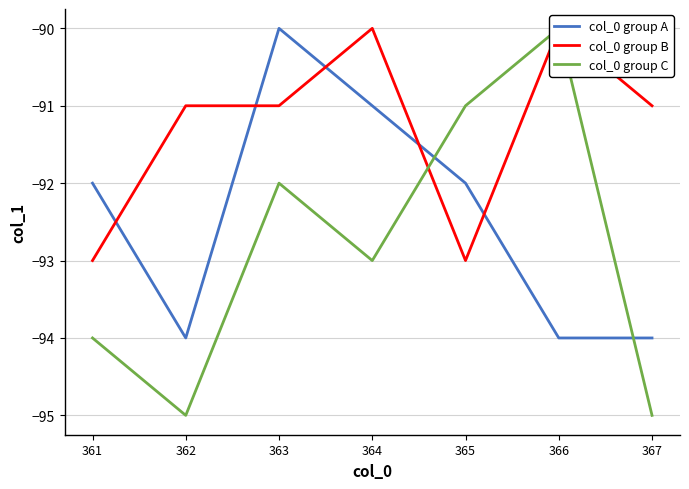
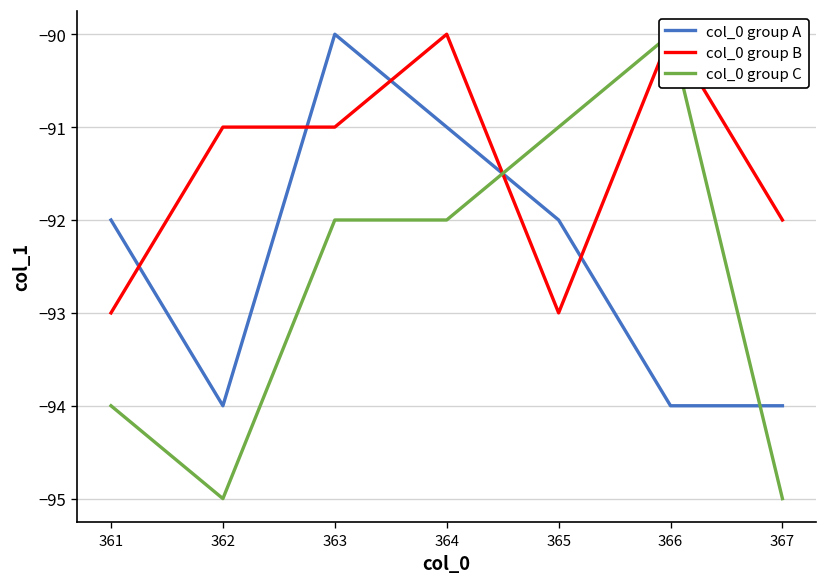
col_0 group C, 364: -93 -> -92
col_0 group B, 367: -91 -> -92
